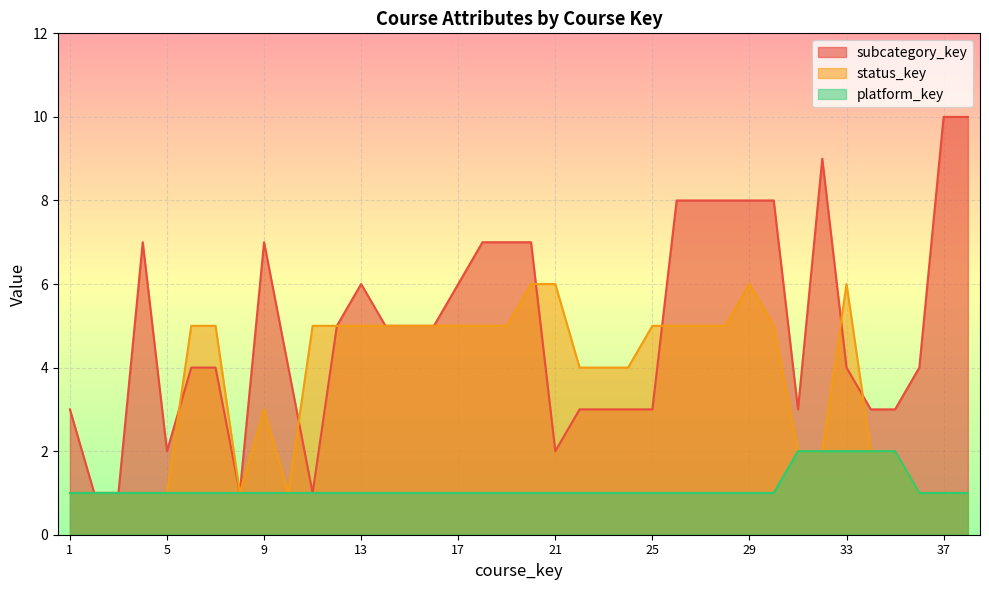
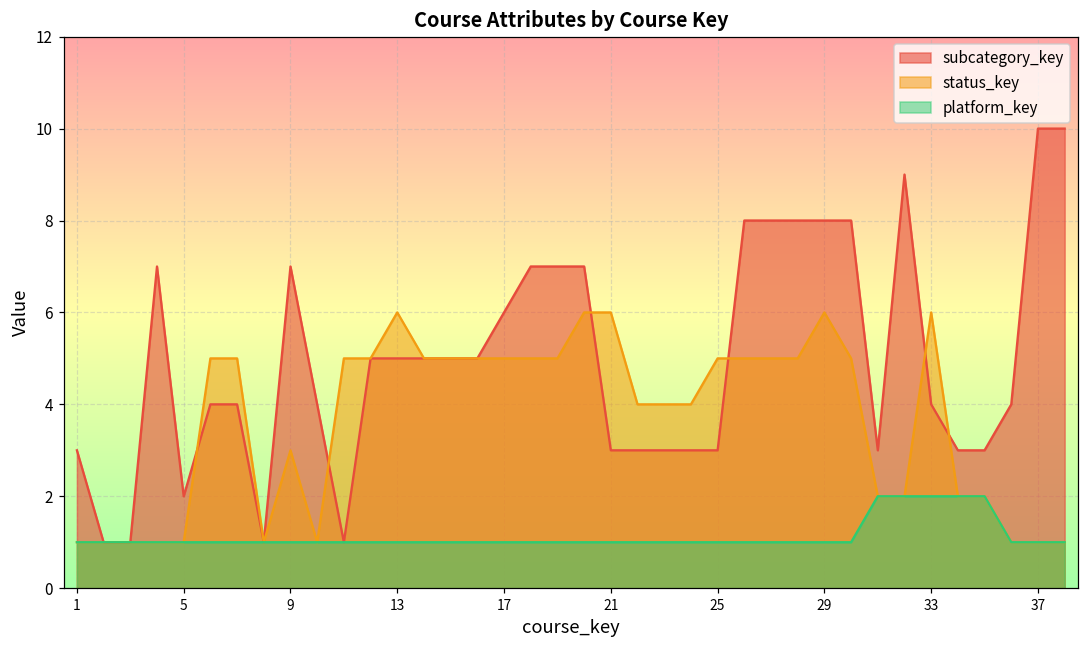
subcategory_key, 13: 6 -> 5
status_key, 13: 5 -> 6
subcategory_key, 21: 2 -> 3
